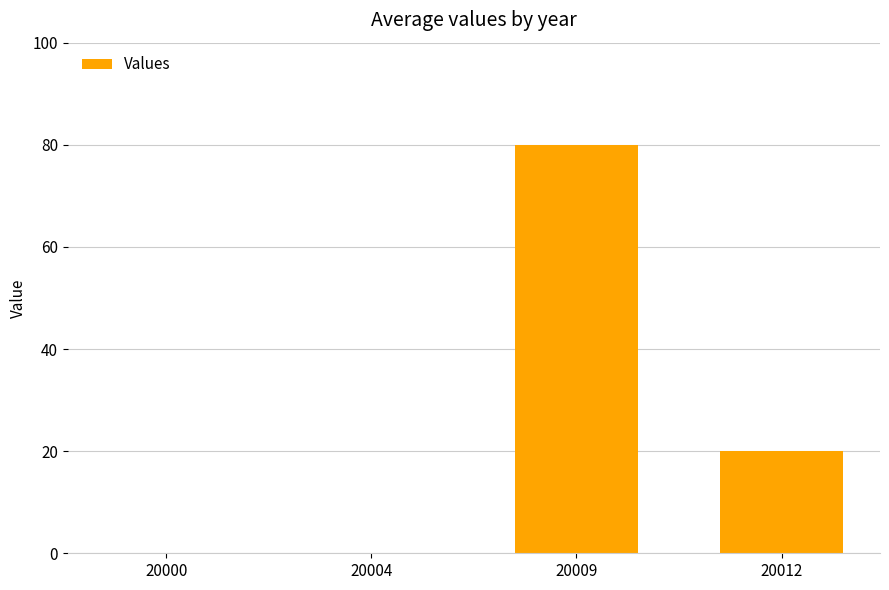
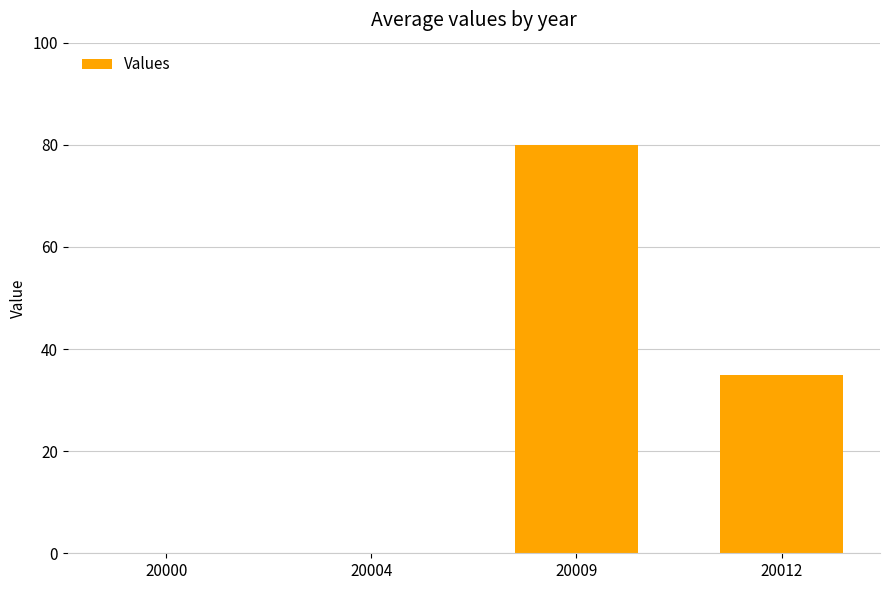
20012: 20 -> 35
